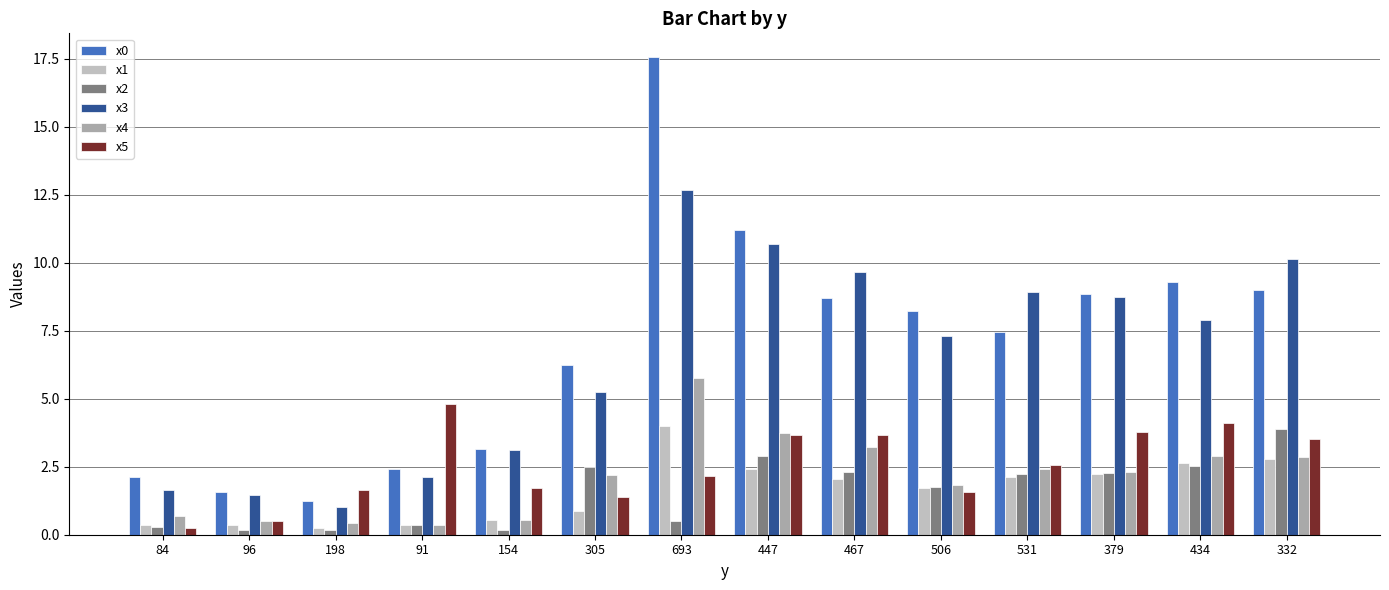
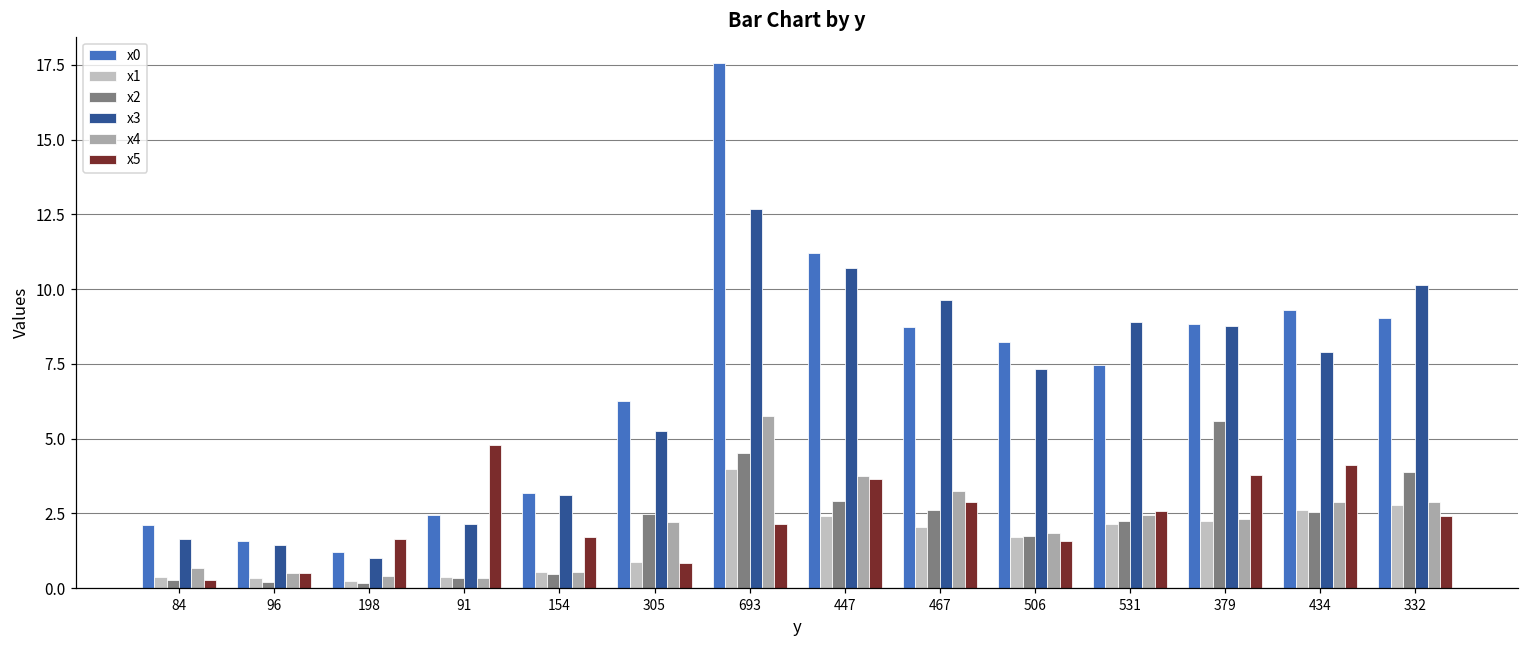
x2, 154: 0.2 -> 0.5
x5, 305: 1.4 -> 0.9
x2, 693: 0.5 -> 4.5
x2, 467: 2.3 -> 2.6
x5, 467: 3.7 -> 2.9
x2, 379: 2.3 -> 5.6
x5, 332: 3.5 -> 2.4
